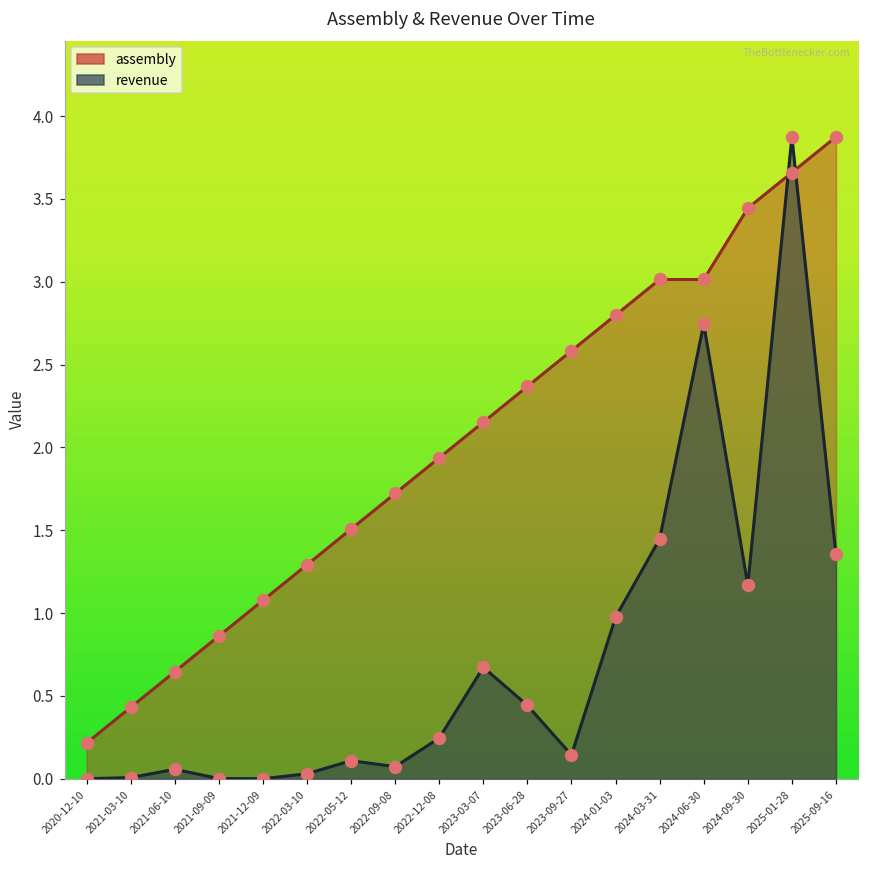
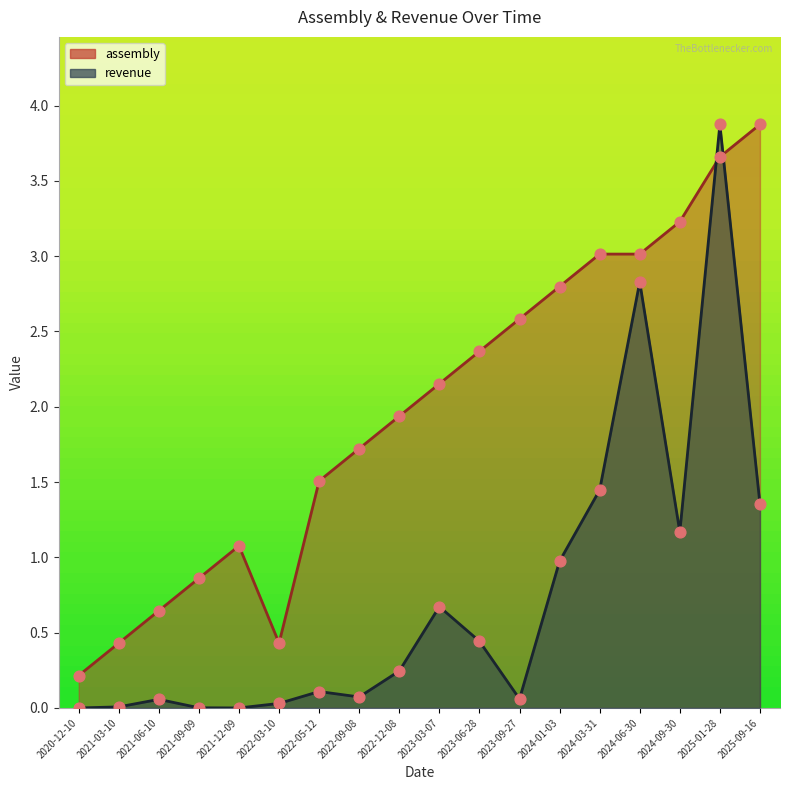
assembly, 2022-03-10: 1.29 -> 0.43
revenue, 2023-09-27: 0.14 -> 0.06
revenue, 2024-06-30: 2.75 -> 2.83
assembly, 2024-09-30: 3.44 -> 3.23
